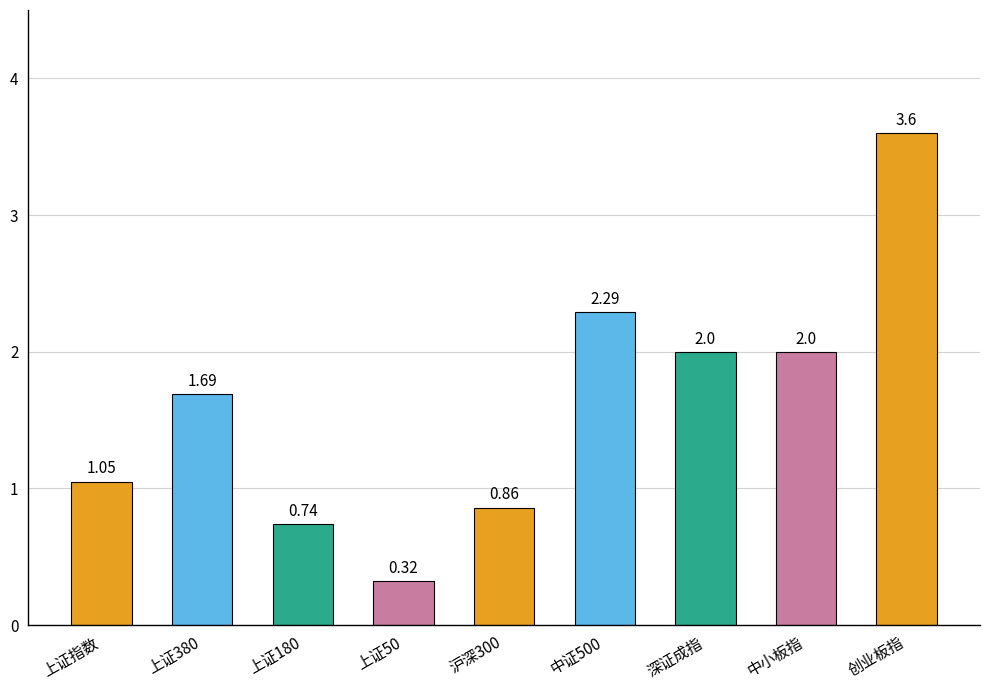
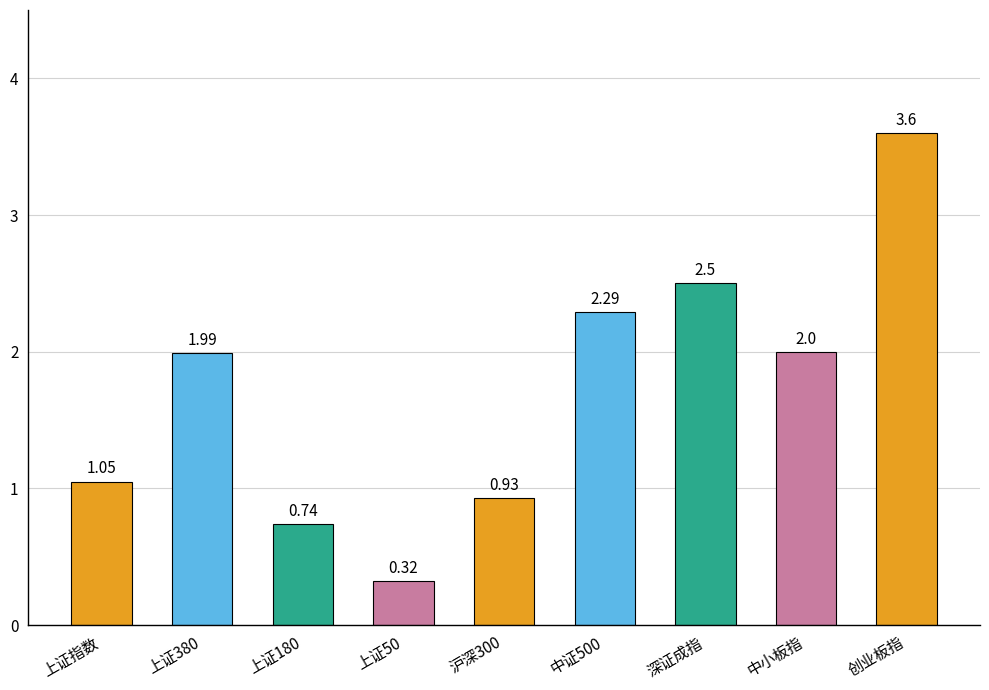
上证380: 1.69 -> 1.99
沪深300: 0.86 -> 0.93
深证成指: 2.0 -> 2.5
